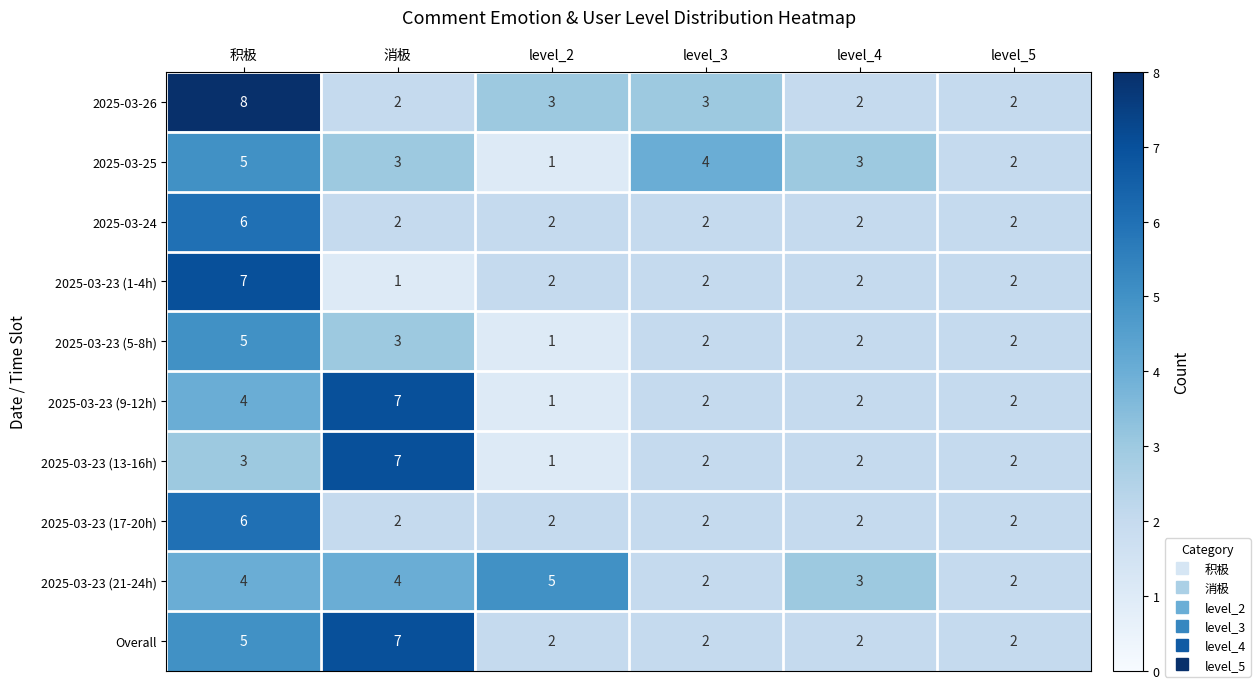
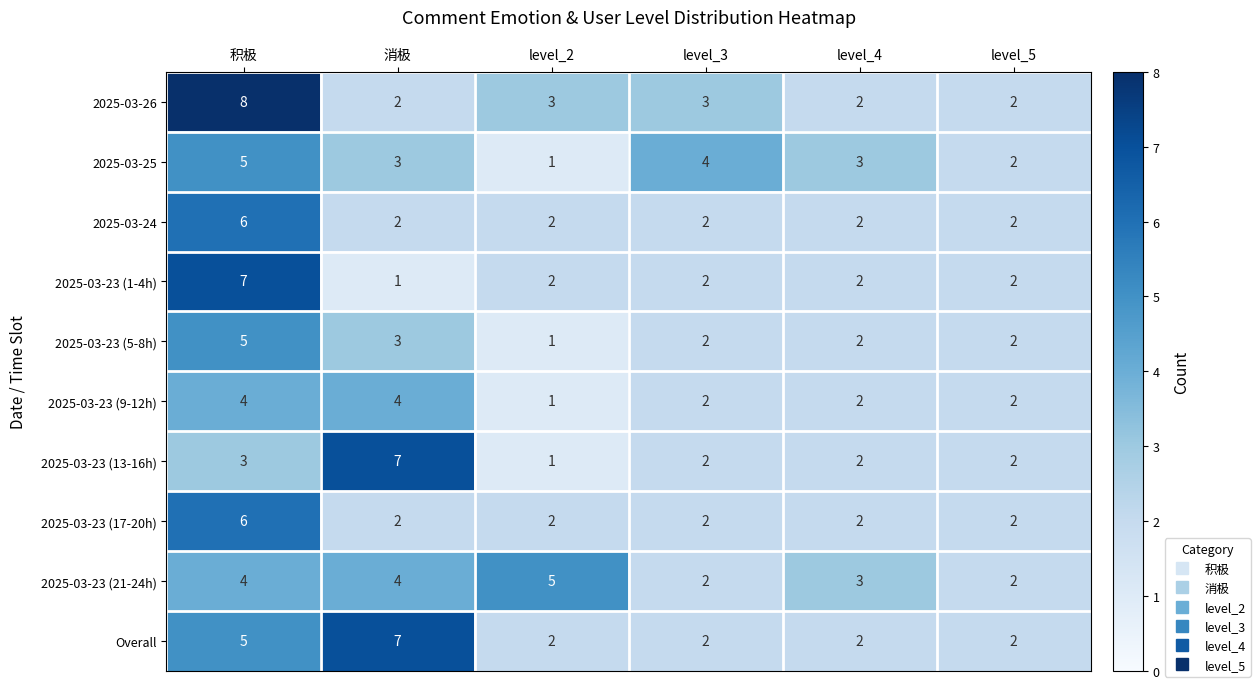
2025-03-23 (9-12h), 消极: 7 -> 4
